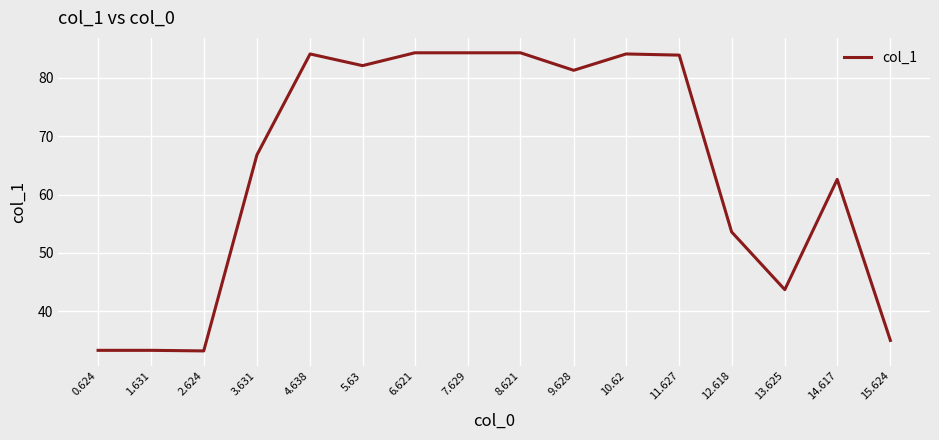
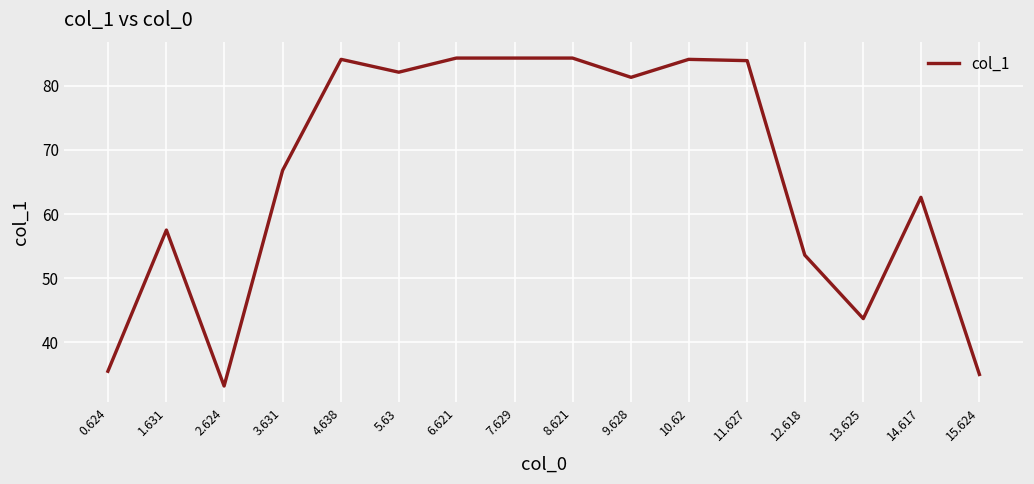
0.624: 33 -> 36
1.631: 33 -> 58
